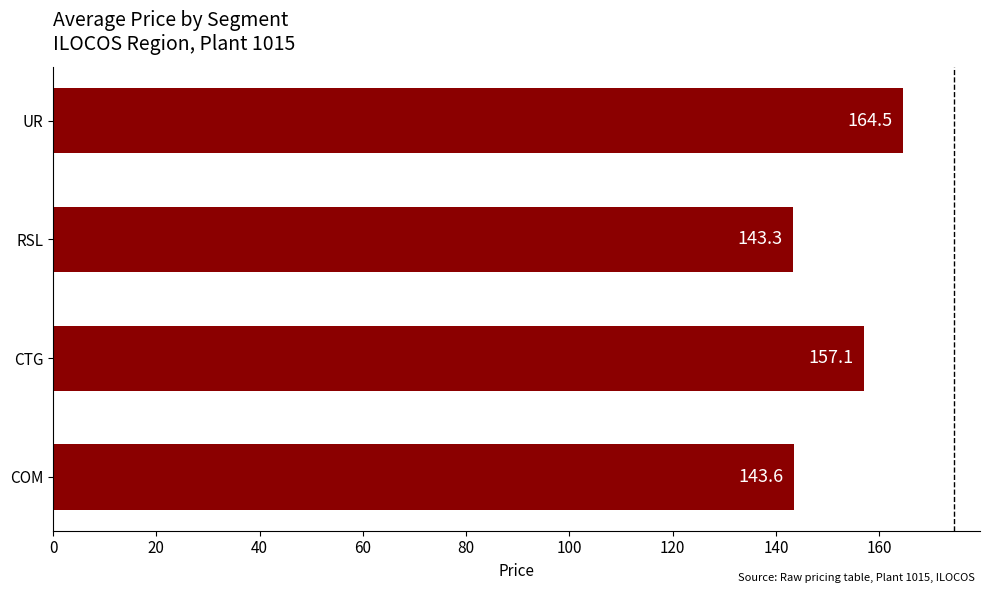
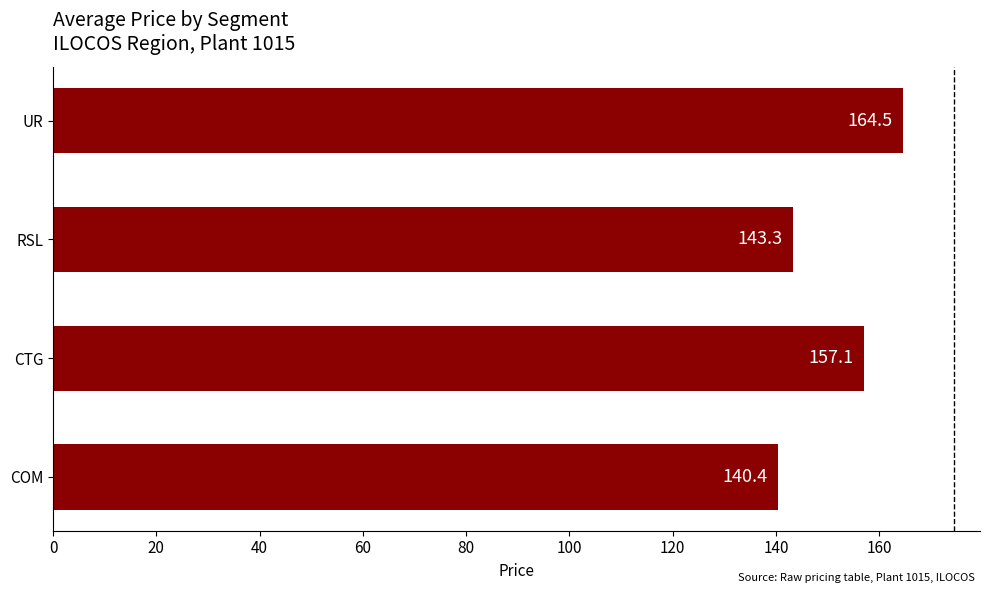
COM: 143.6 -> 140.4
